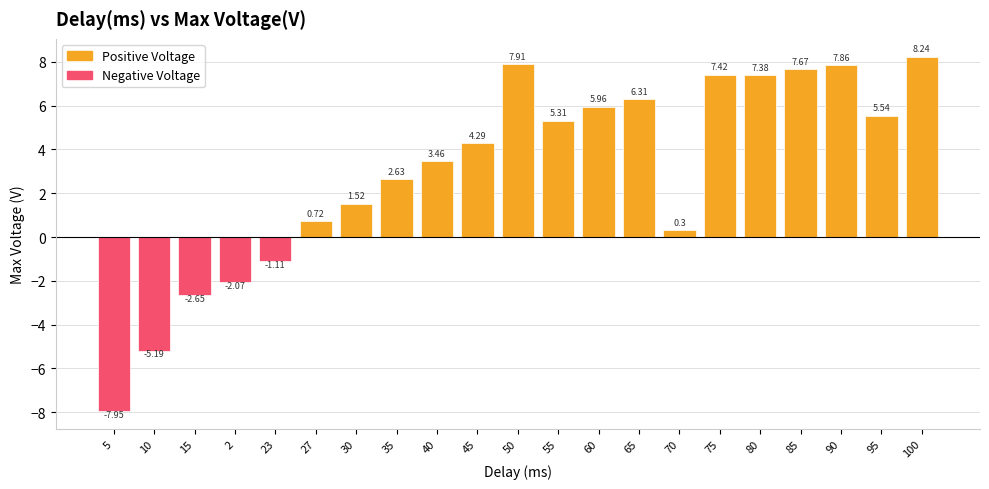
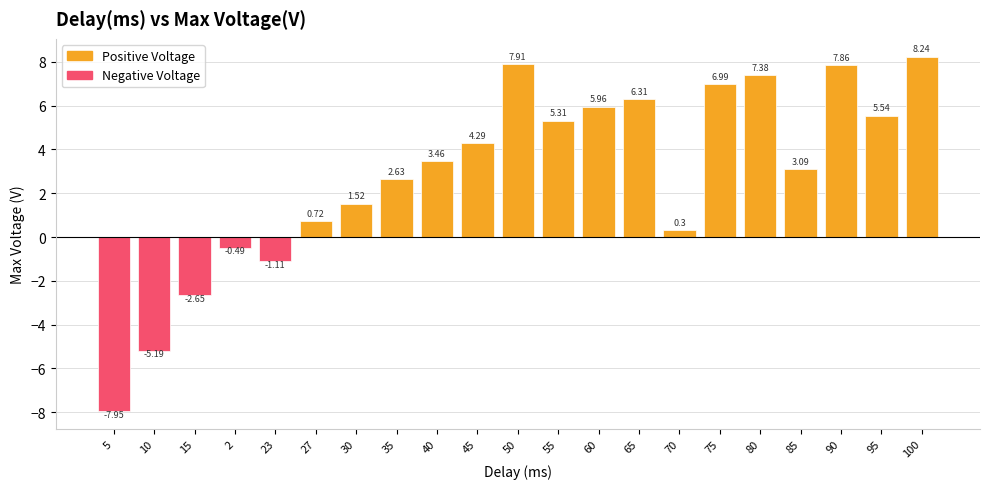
2: -2.07 -> -0.49
75: 7.42 -> 6.99
85: 7.67 -> 3.09
